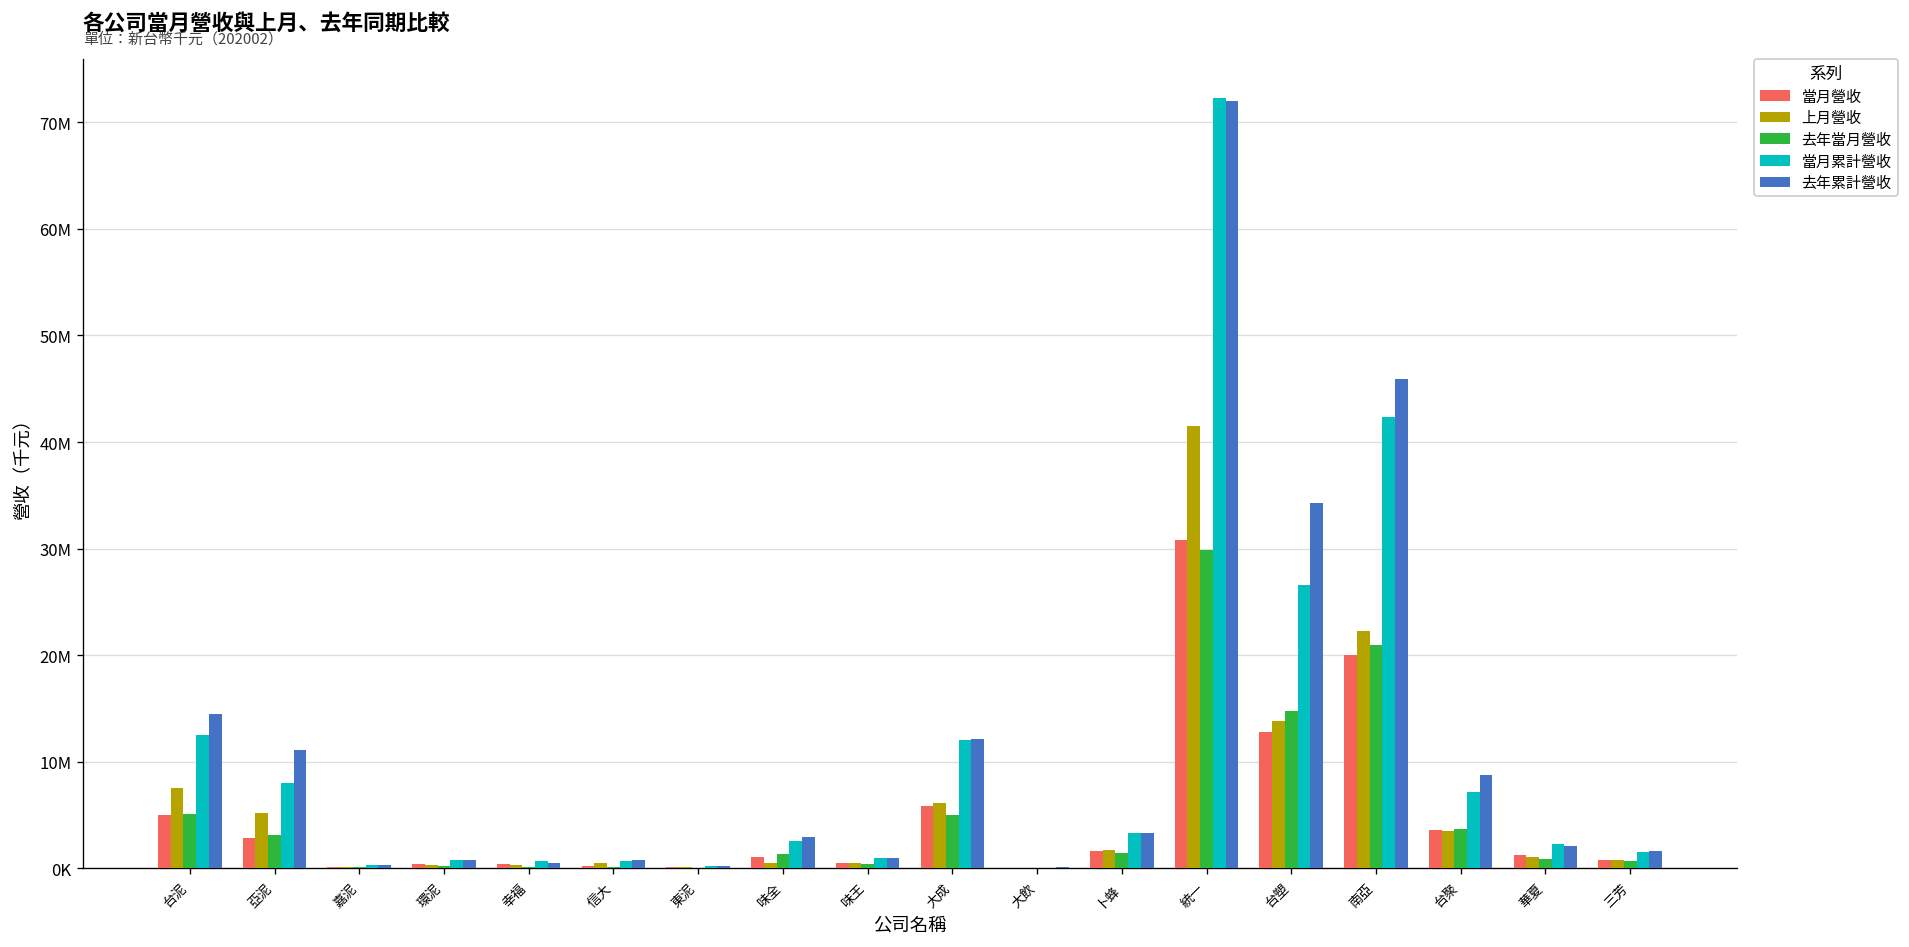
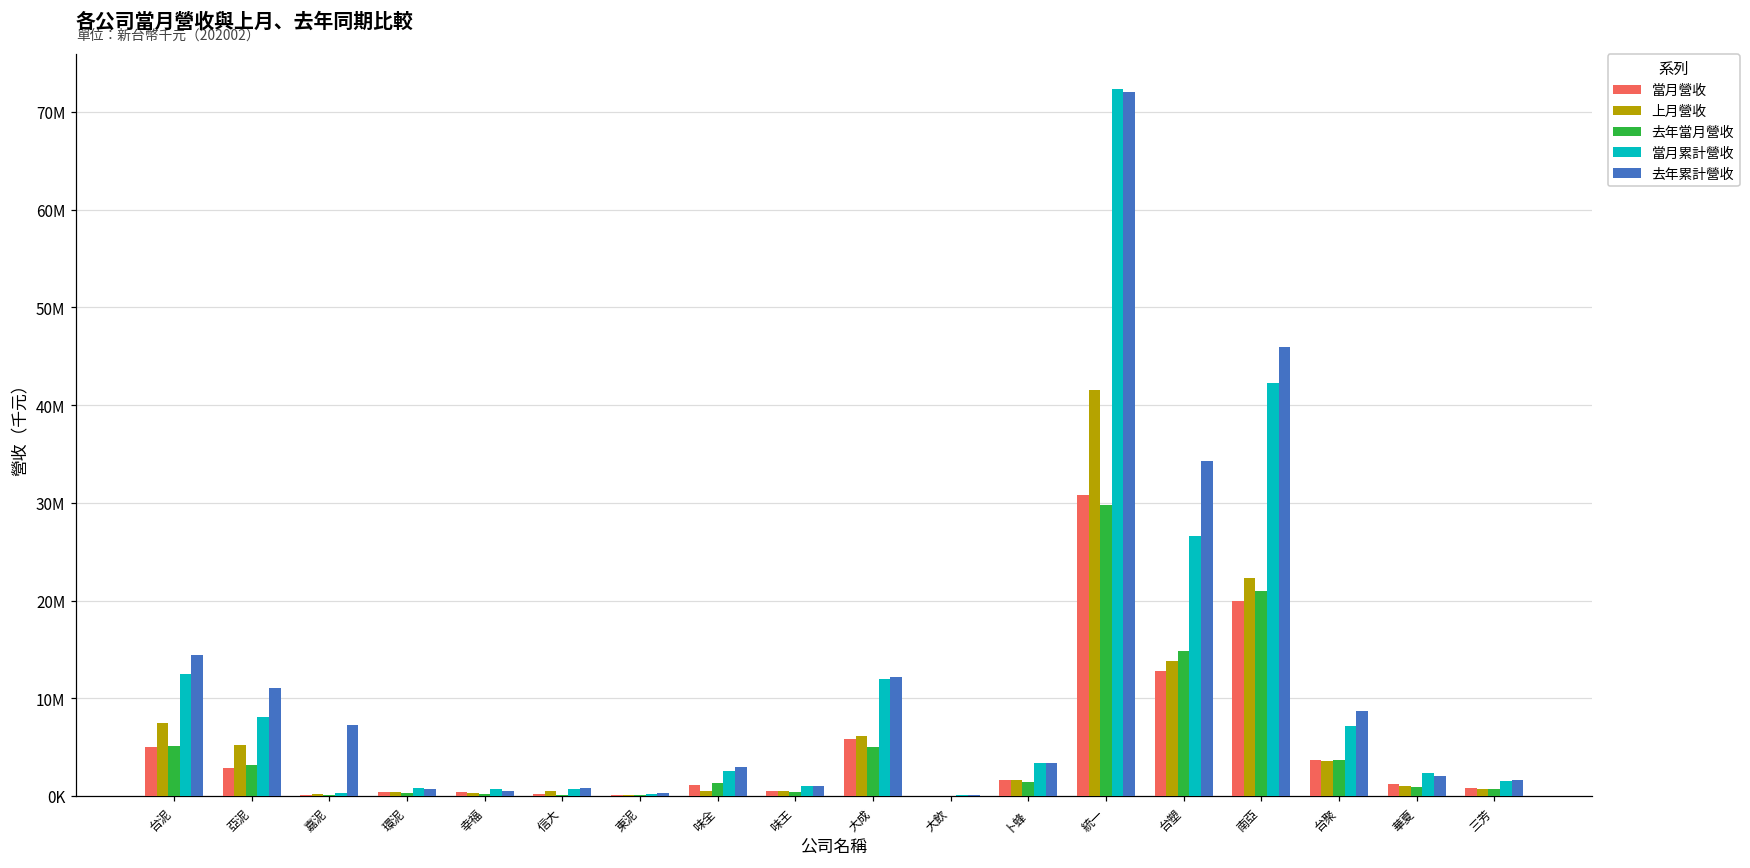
去年累計營收, 嘉泥: 0 -> 7000000
